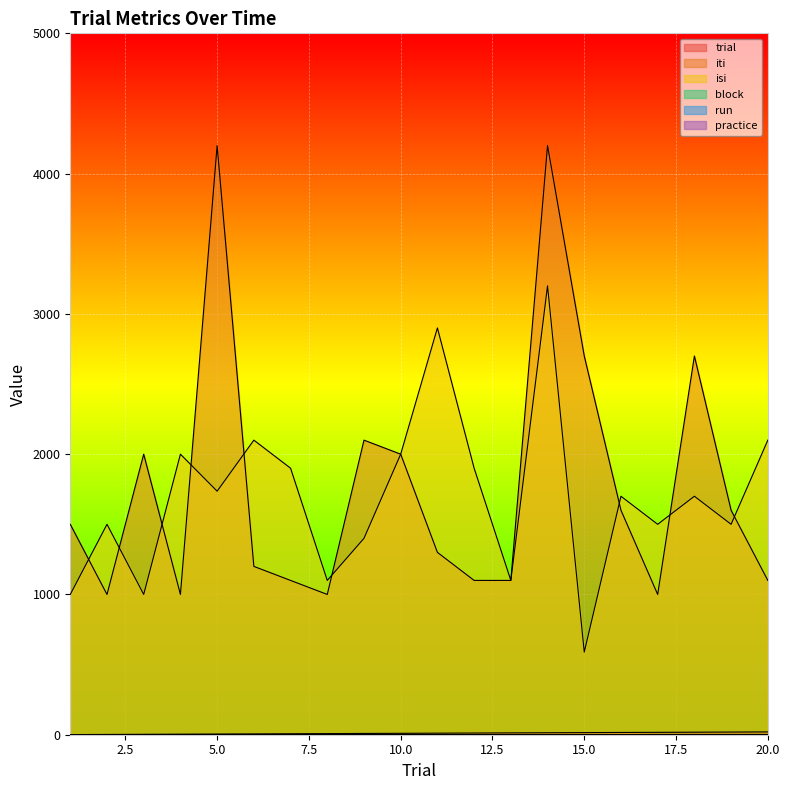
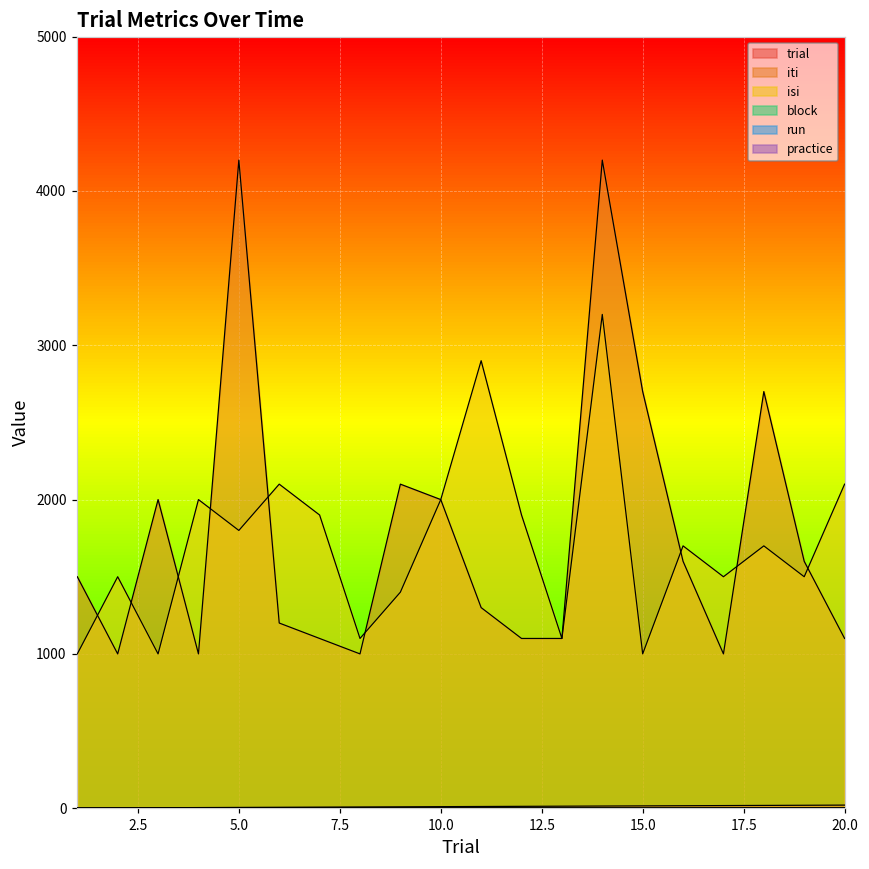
isi, 5.0: 1740 -> 1800
isi, 15.0: 590 -> 1000
